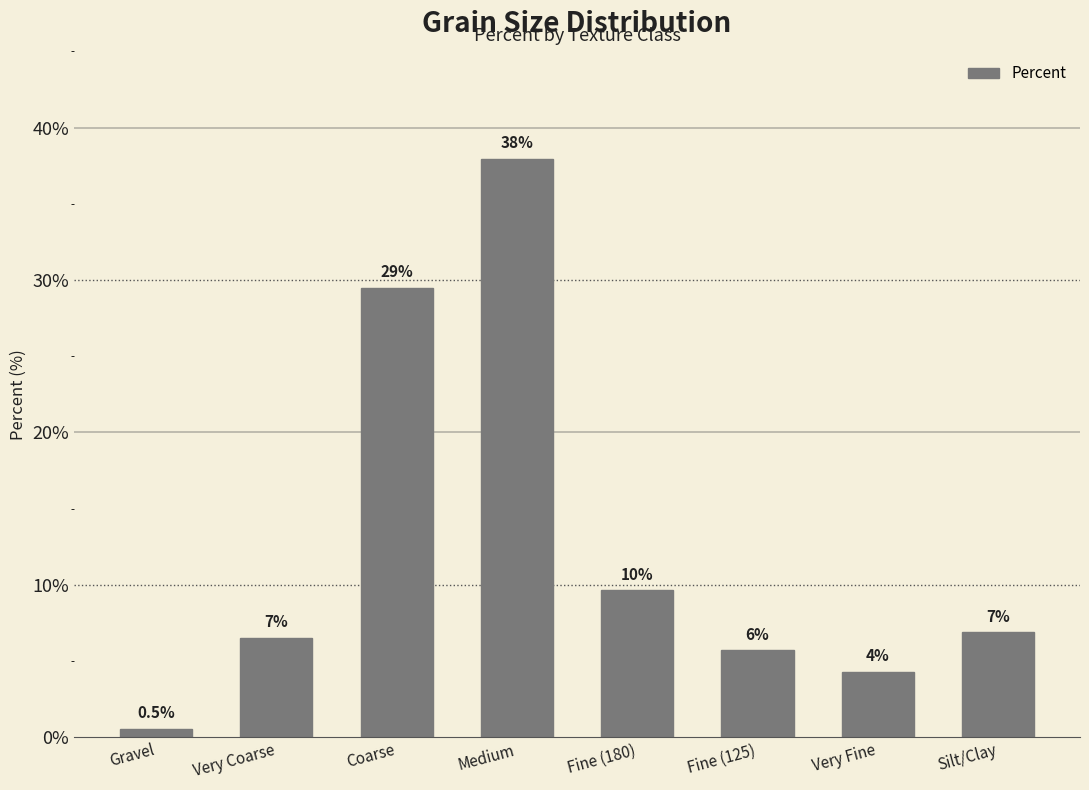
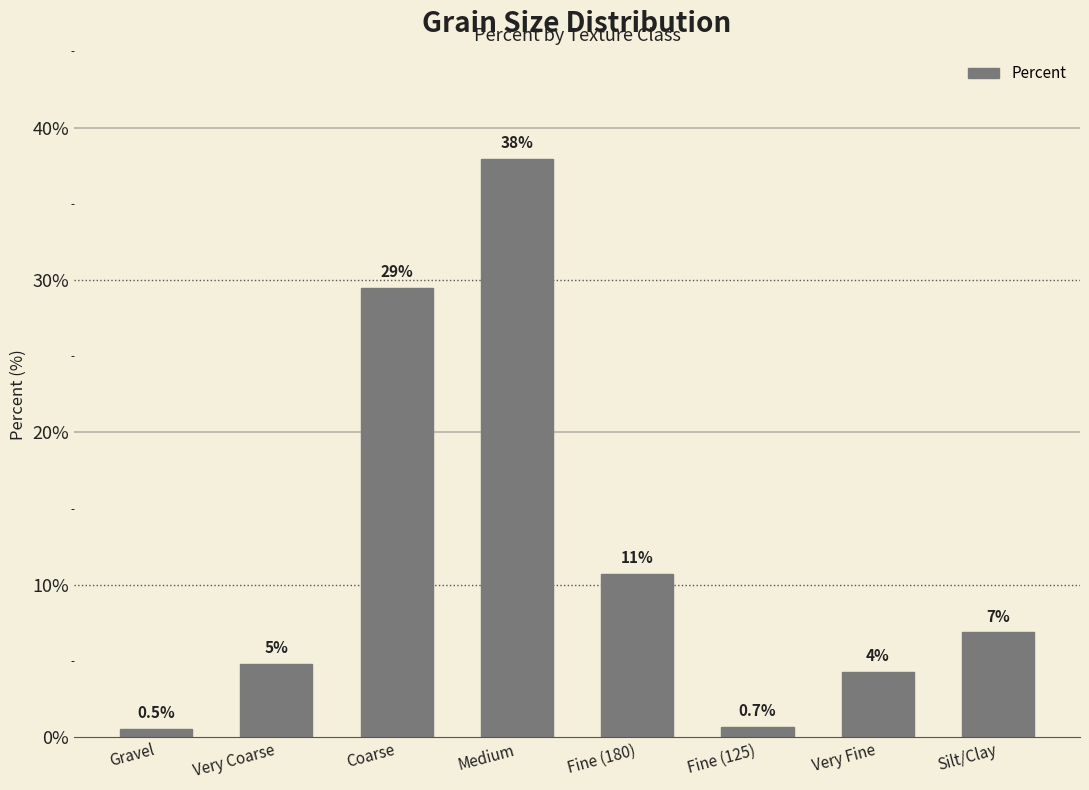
Very Coarse: 7% -> 5%
Fine (180): 10% -> 11%
Fine (125): 6% -> 0.7%
